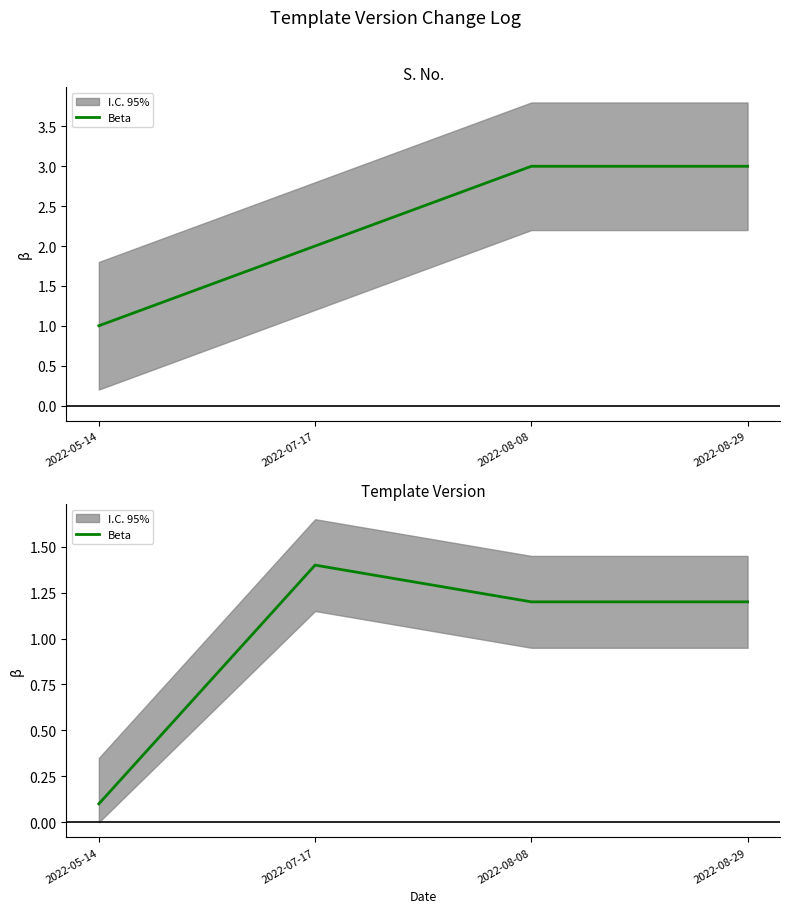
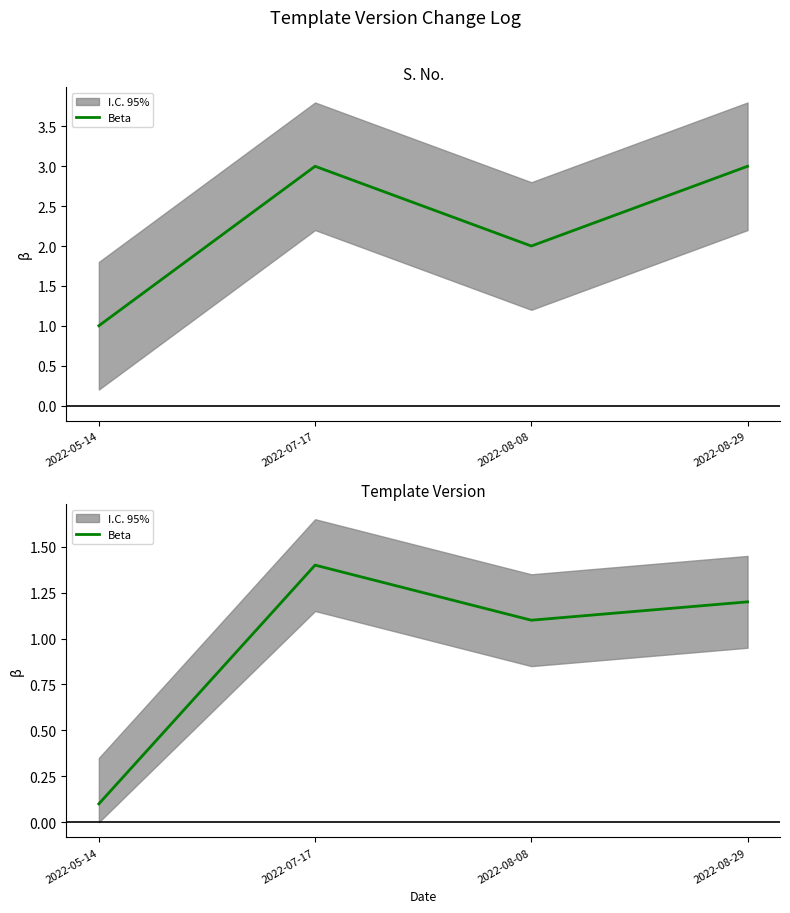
S. No., Beta, 2022-07-17: 2 -> 3
S. No., Beta, 2022-08-08: 3 -> 2
Template Version, Beta, 2022-08-08: 1.2 -> 1.1
